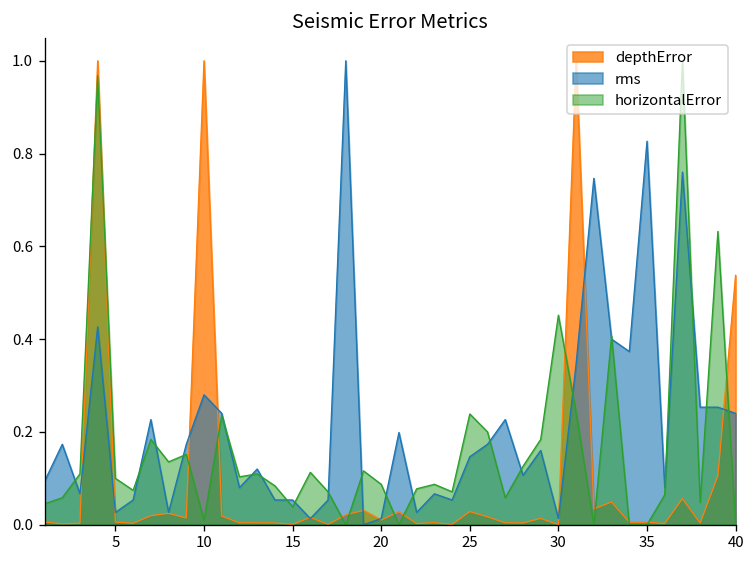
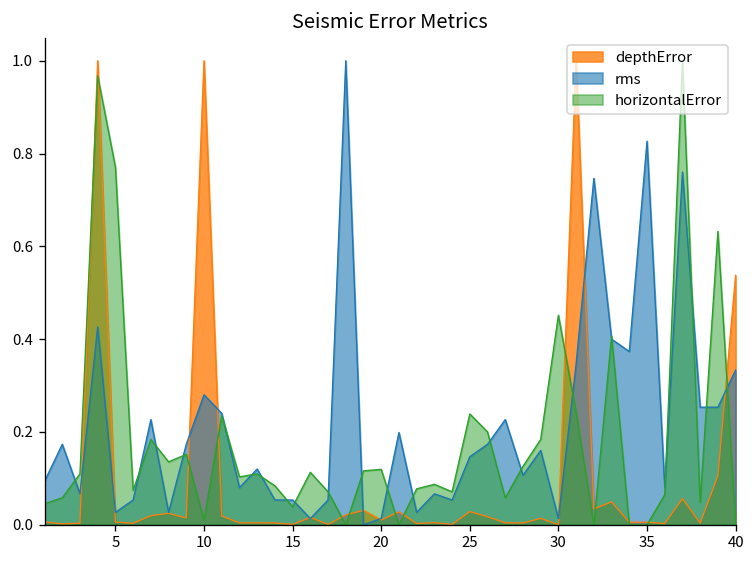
horizontalError, 5: 0.10 -> 0.77
horizontalError, 20: 0.09 -> 0.12
rms, 40: 0.24 -> 0.33
